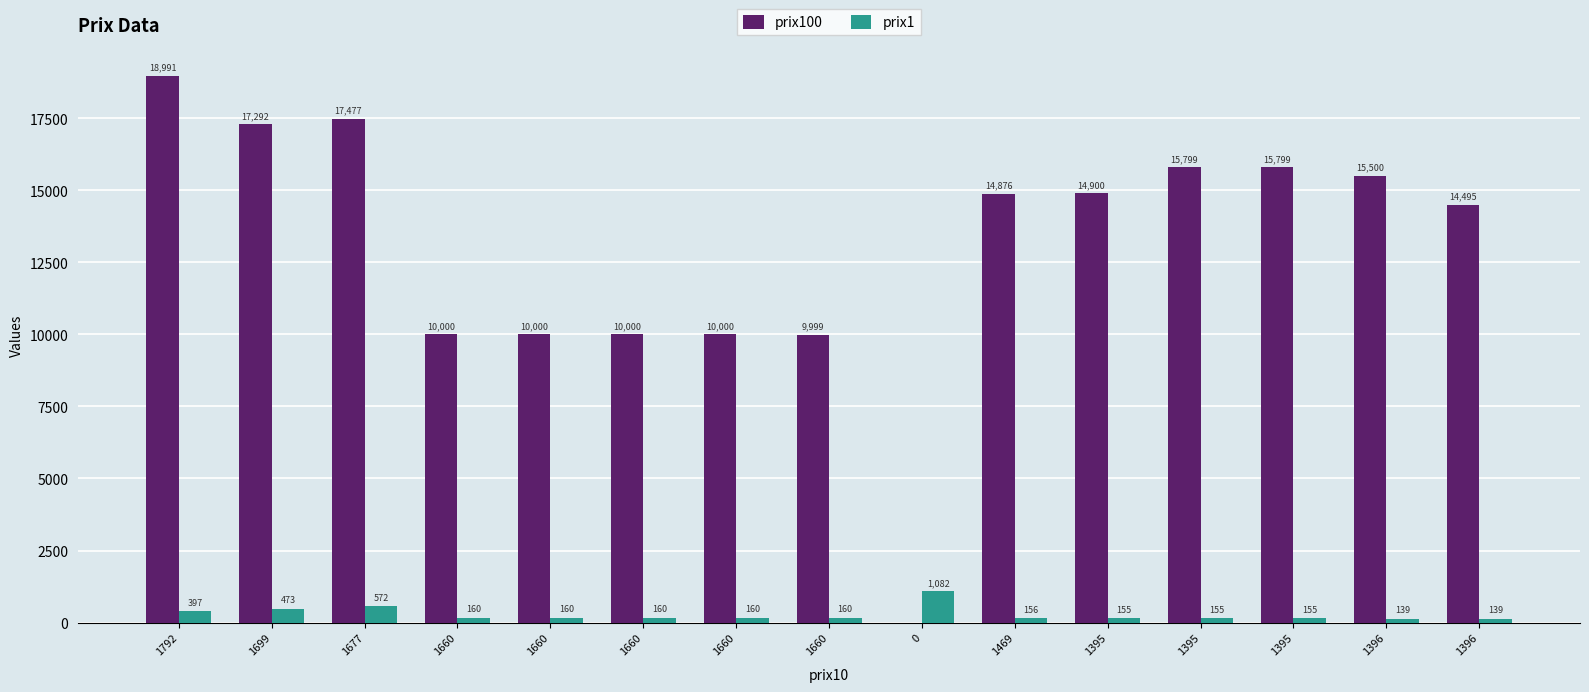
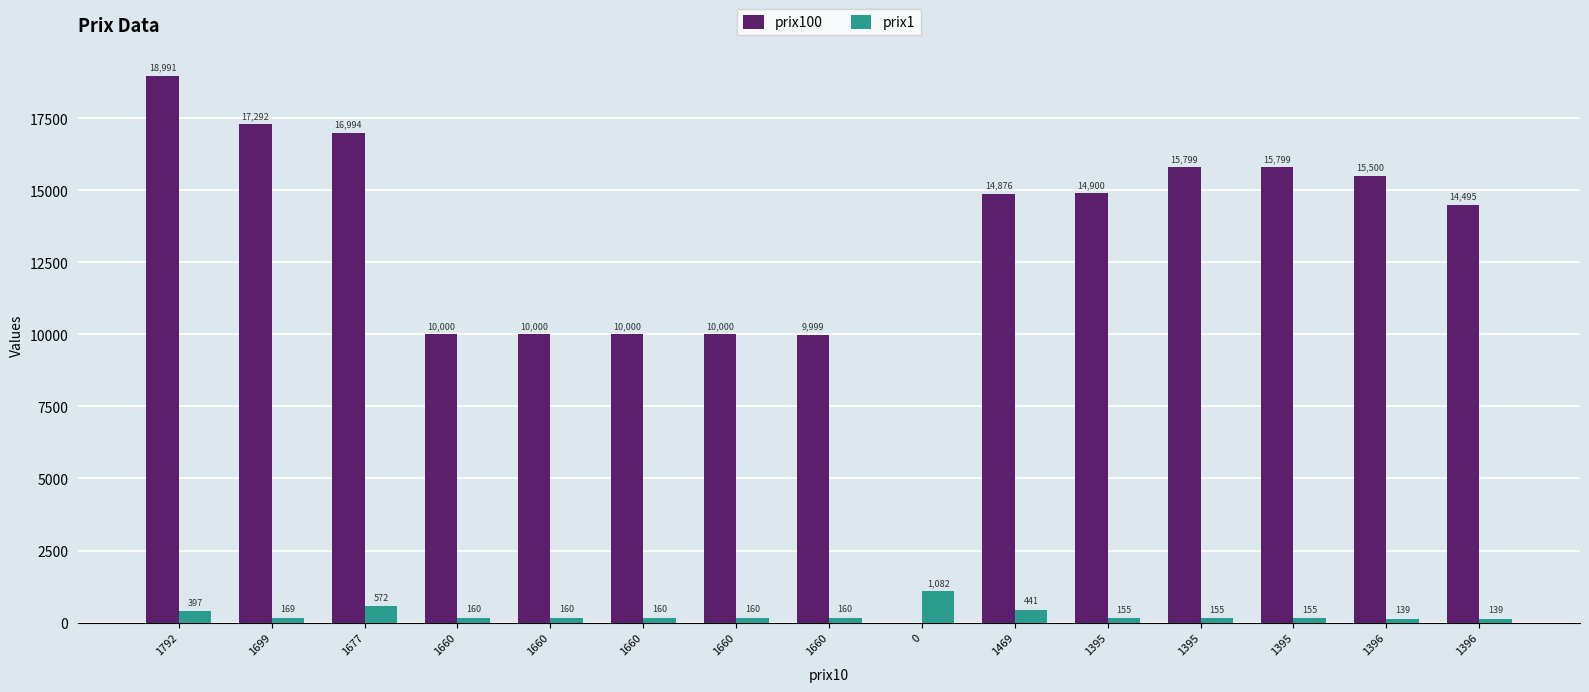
prix1, 1699: 473 -> 169
prix100, 1677: 17,477 -> 16,994
prix1, 1469: 156 -> 441
